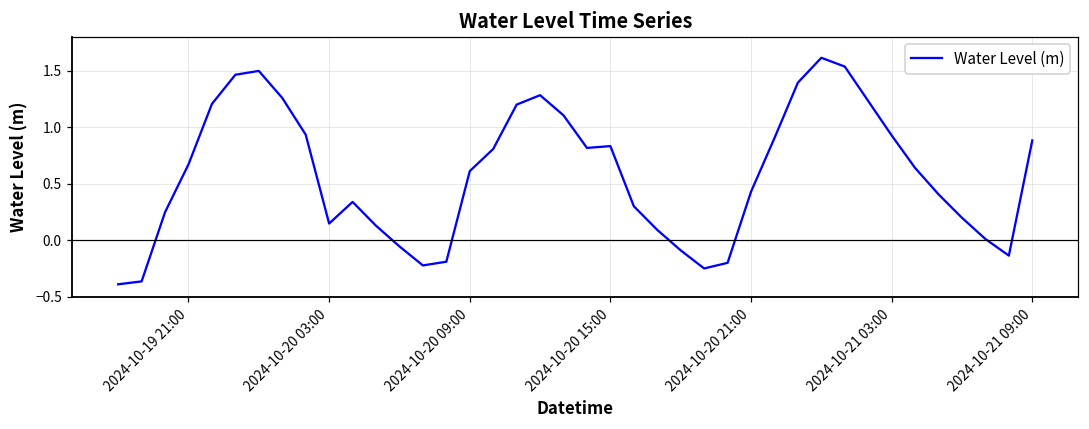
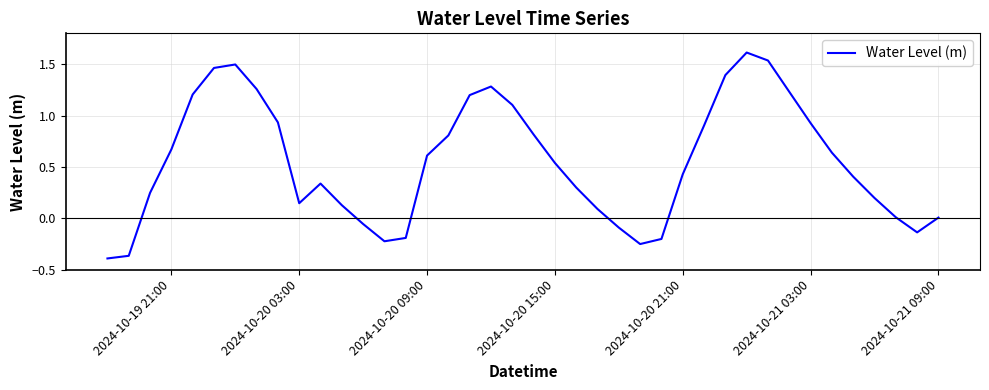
2024-10-20 15:00: 0.83 -> 0.54
2024-10-21 09:00: 0.88 -> 0.01
